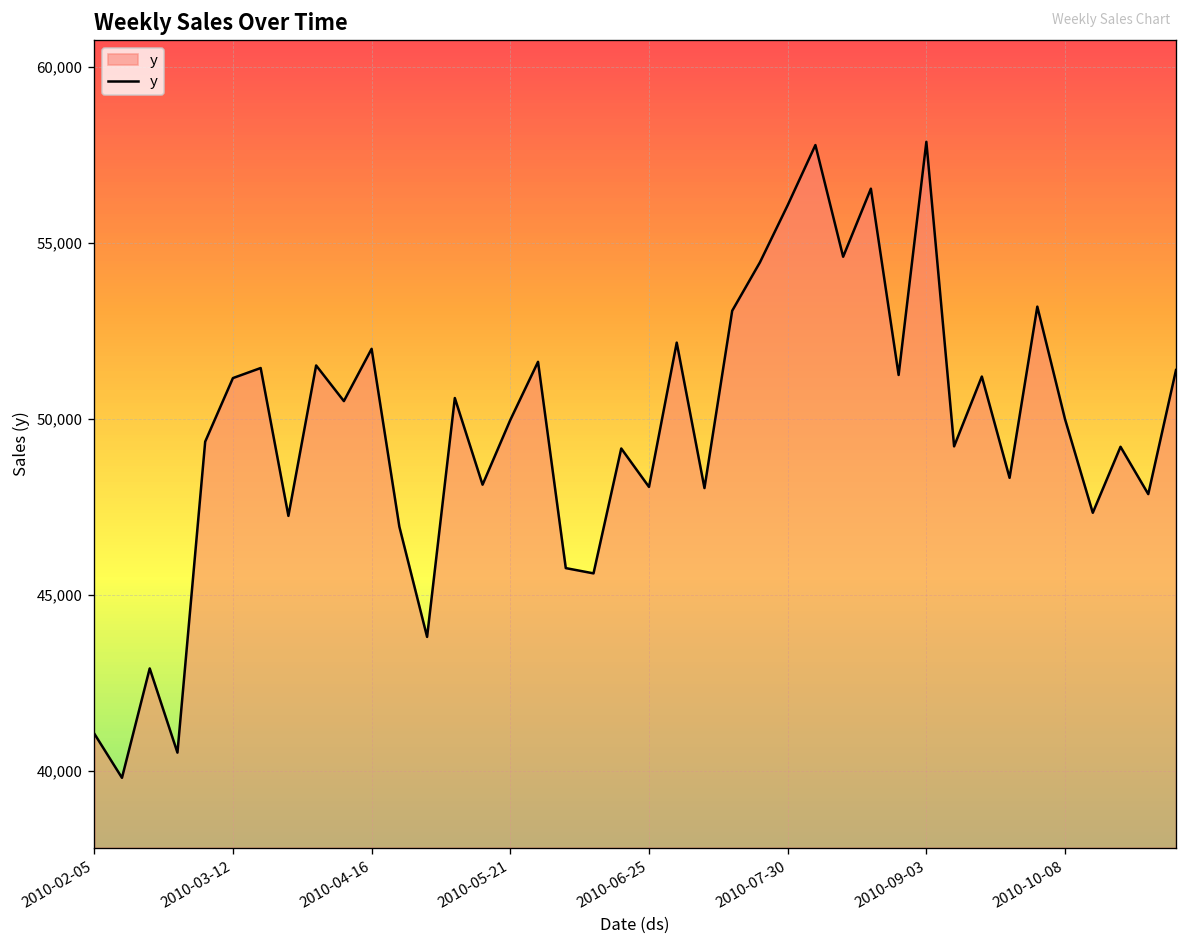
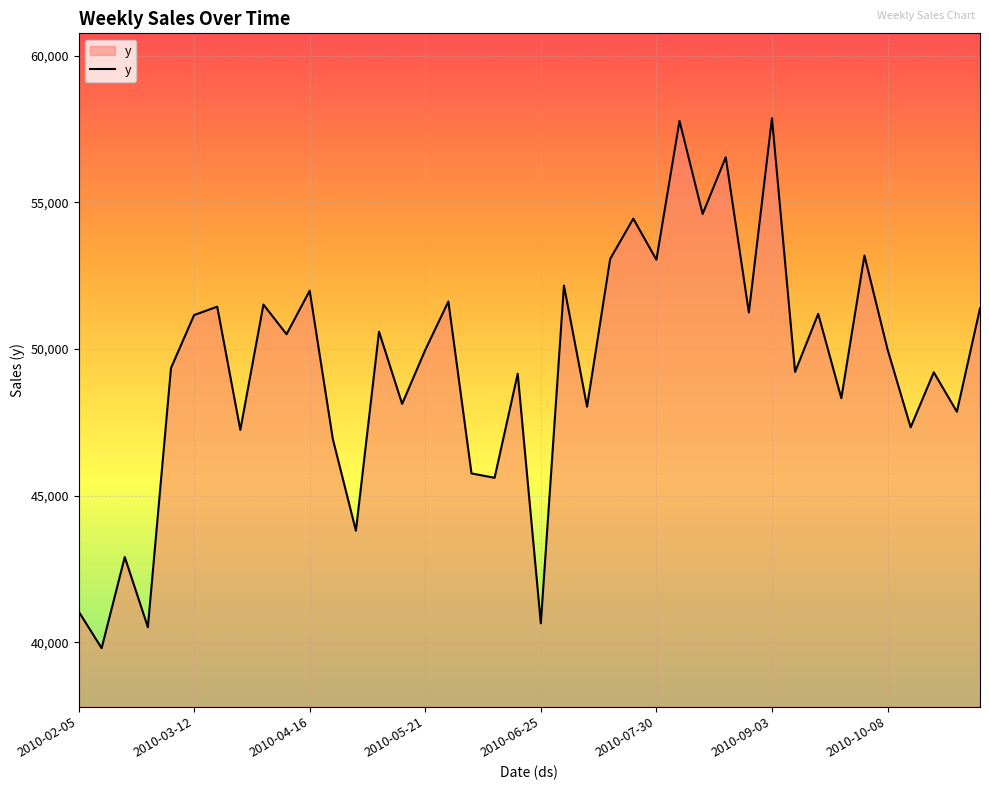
2010-06-25: 48,100 -> 40,600
2010-07-30: 56,100 -> 53,000
